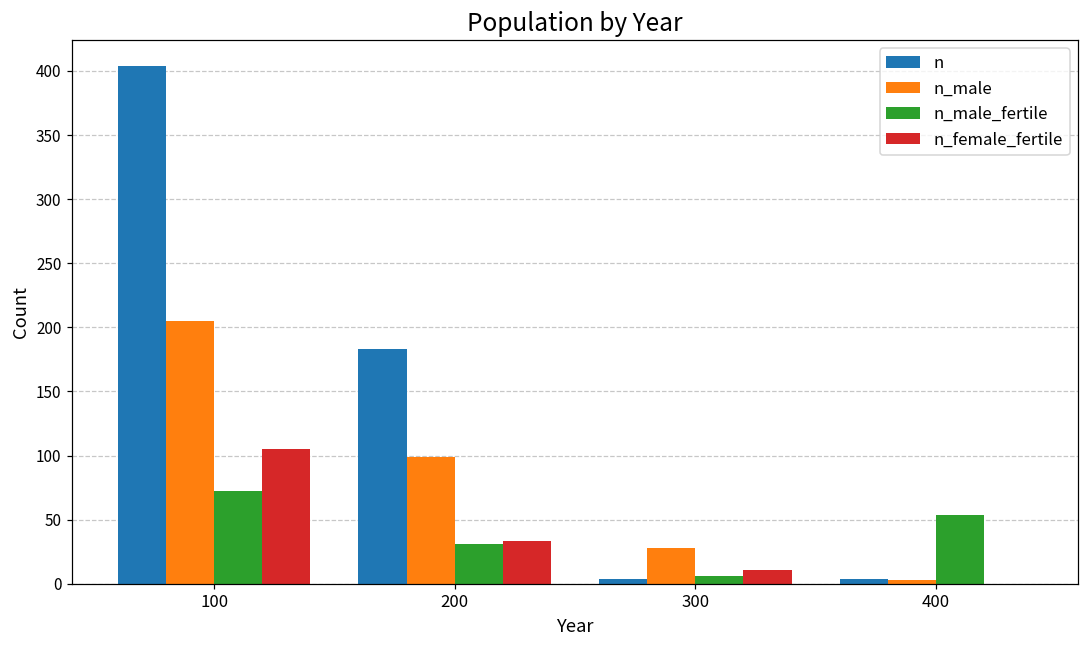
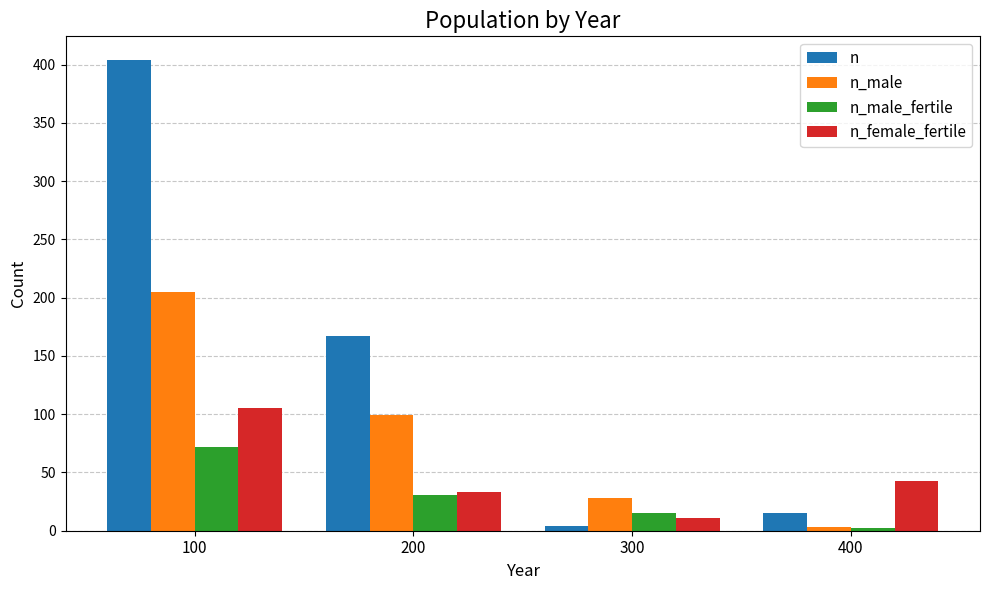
n, 200: 183 -> 167
n_male_fertile, 300: 6 -> 15
n, 400: 4 -> 15
n_male_fertile, 400: 54 -> 2
n_female_fertile, 400: 0 -> 43
